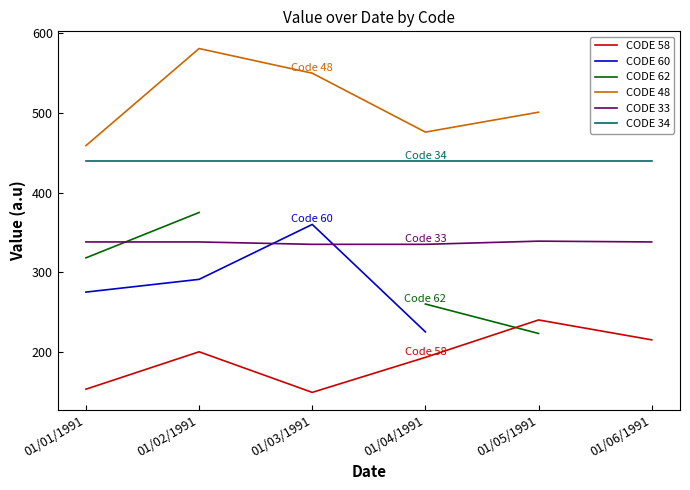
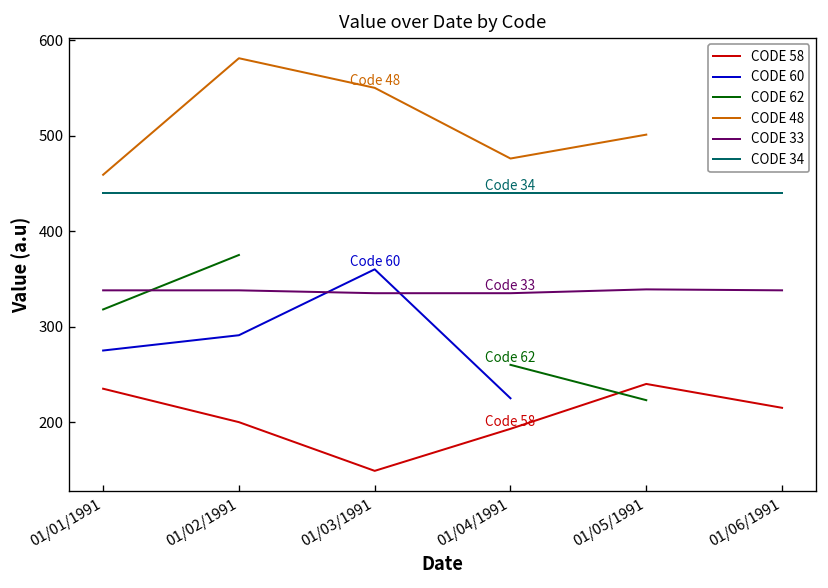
CODE 58, 01/01/1991: 150 -> 240
